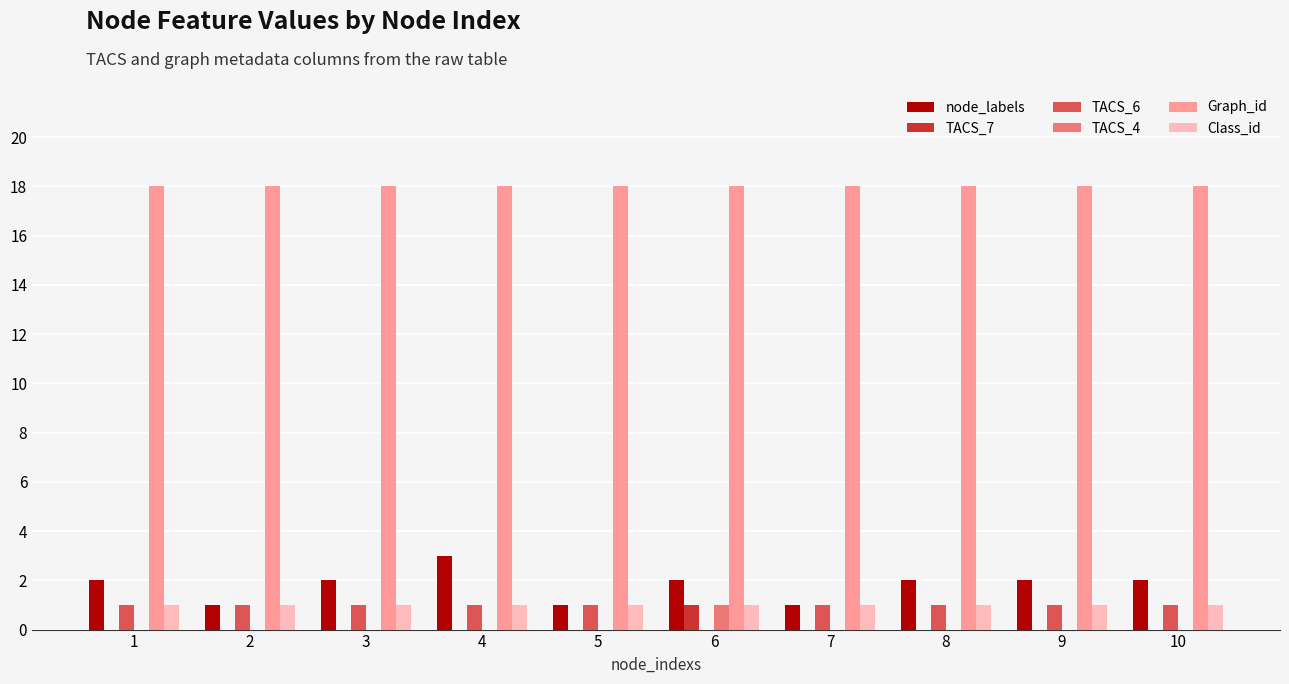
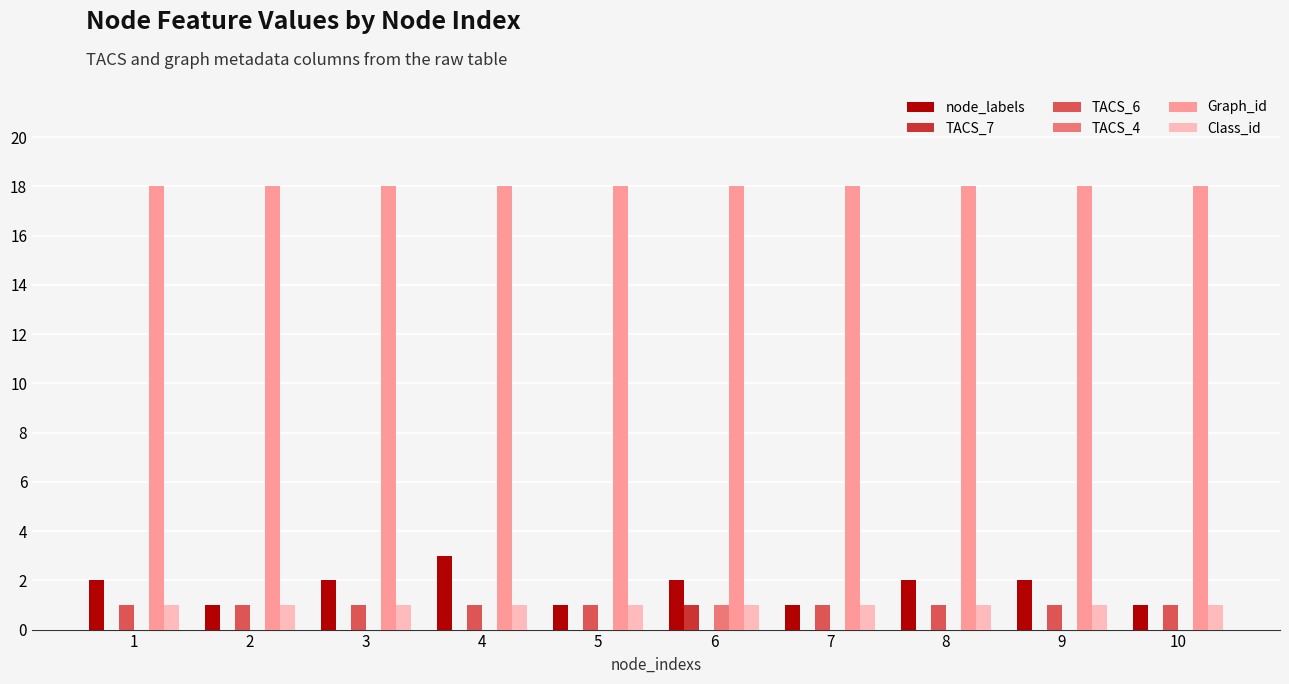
node_labels, 10: 2 -> 1
